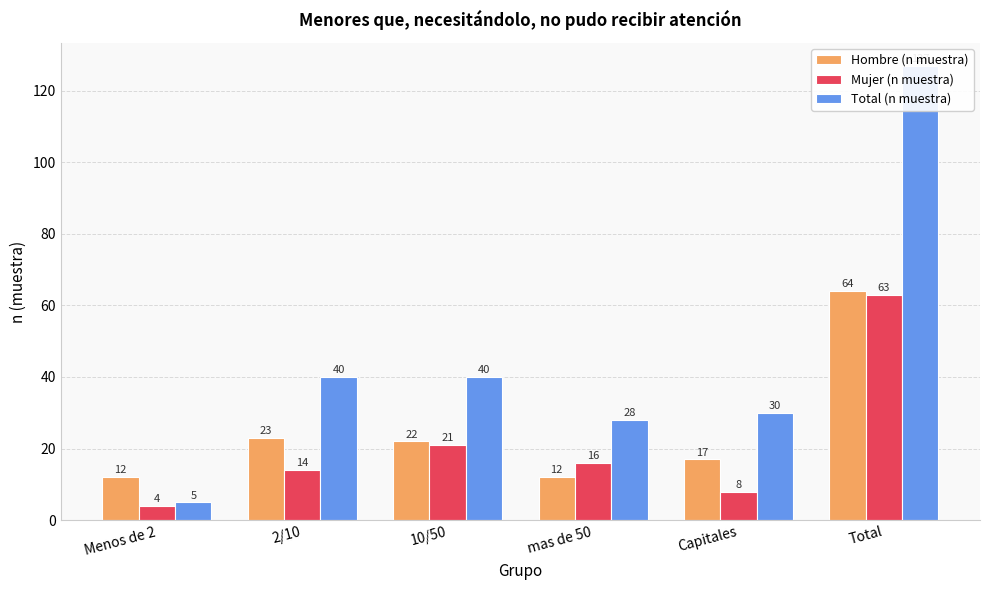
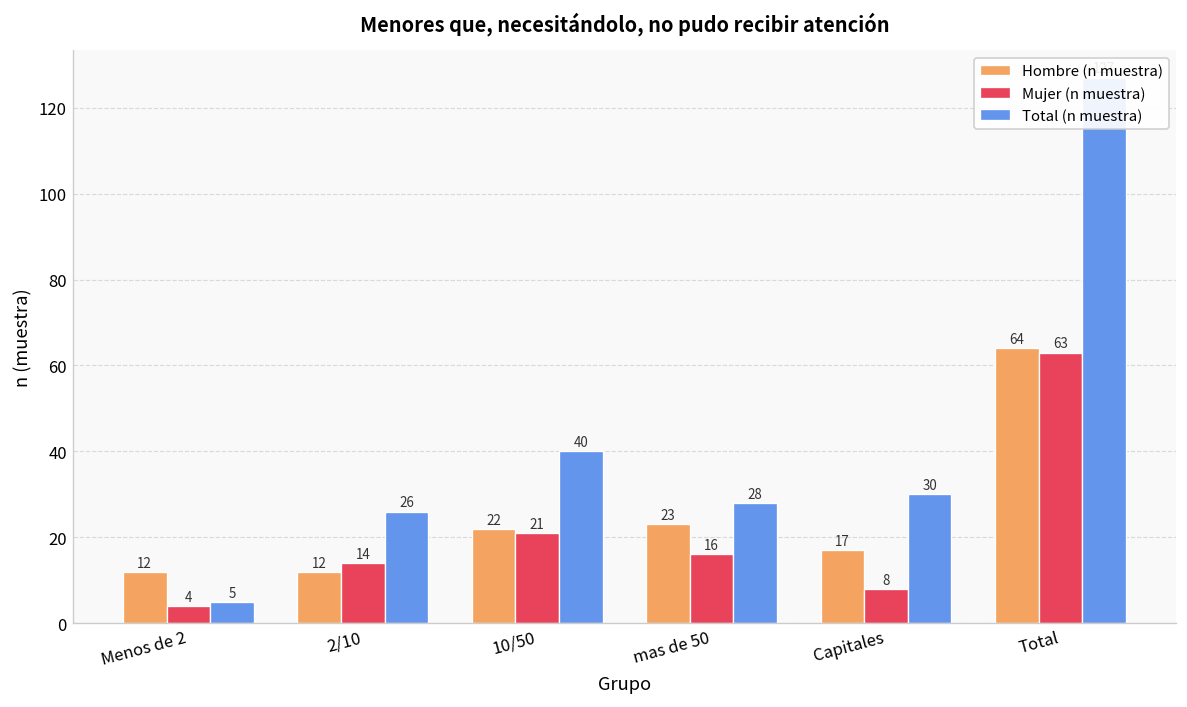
Hombre (n muestra), 2/10: 23 -> 12
Total (n muestra), 2/10: 40 -> 26
Hombre (n muestra), mas de 50: 12 -> 23
